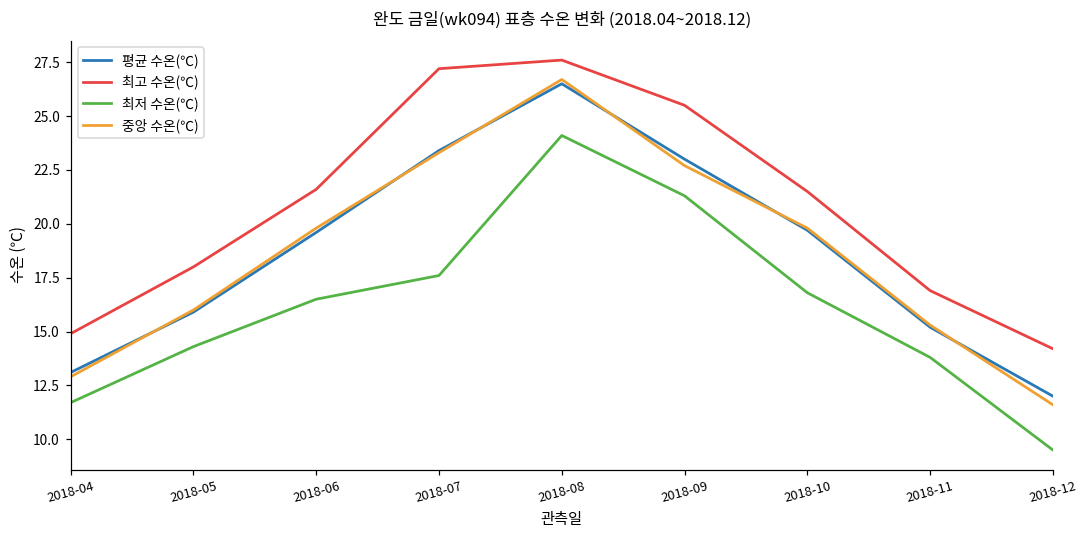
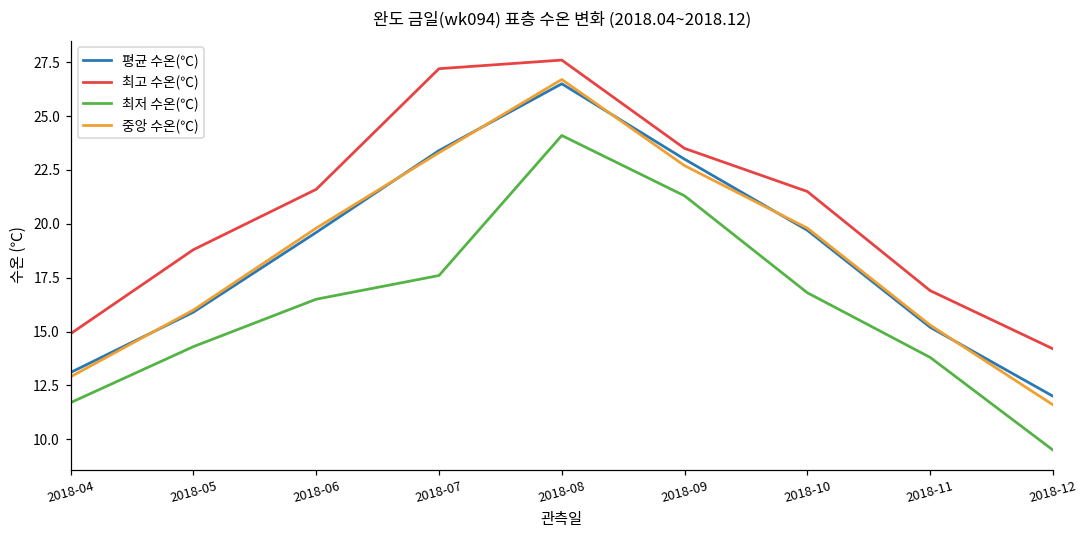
최고 수온(℃), 2018-05: 18.0 -> 18.8
최고 수온(℃), 2018-09: 25.5 -> 23.5
